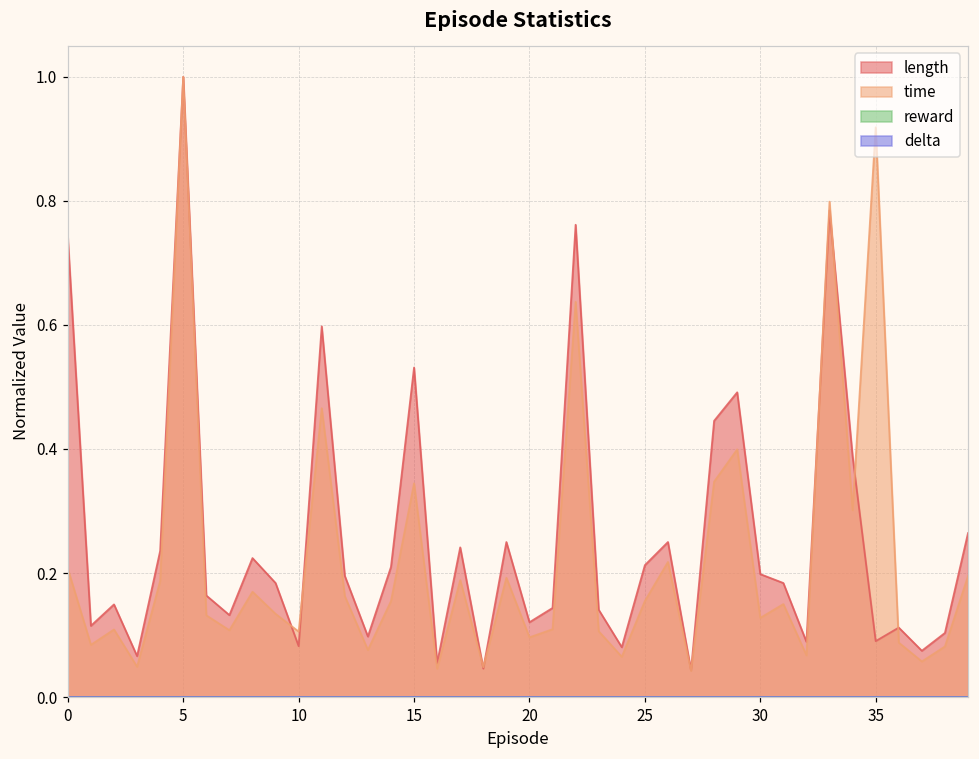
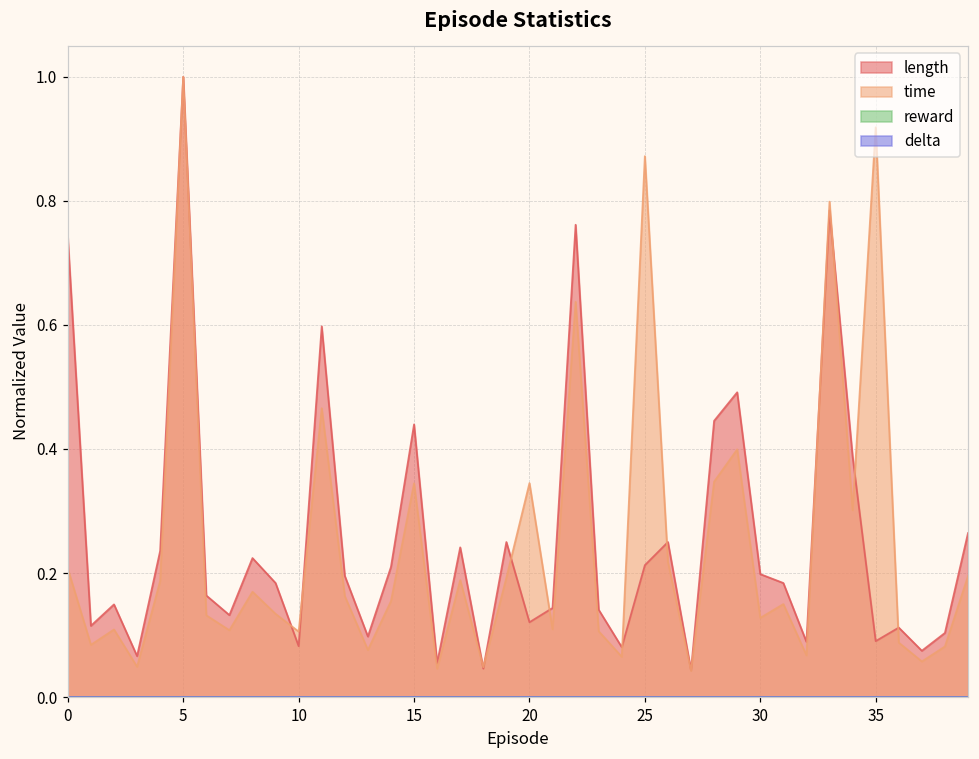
length, 15: 0.53 -> 0.44
time, 20: 0.10 -> 0.35
time, 25: 0.15 -> 0.87
